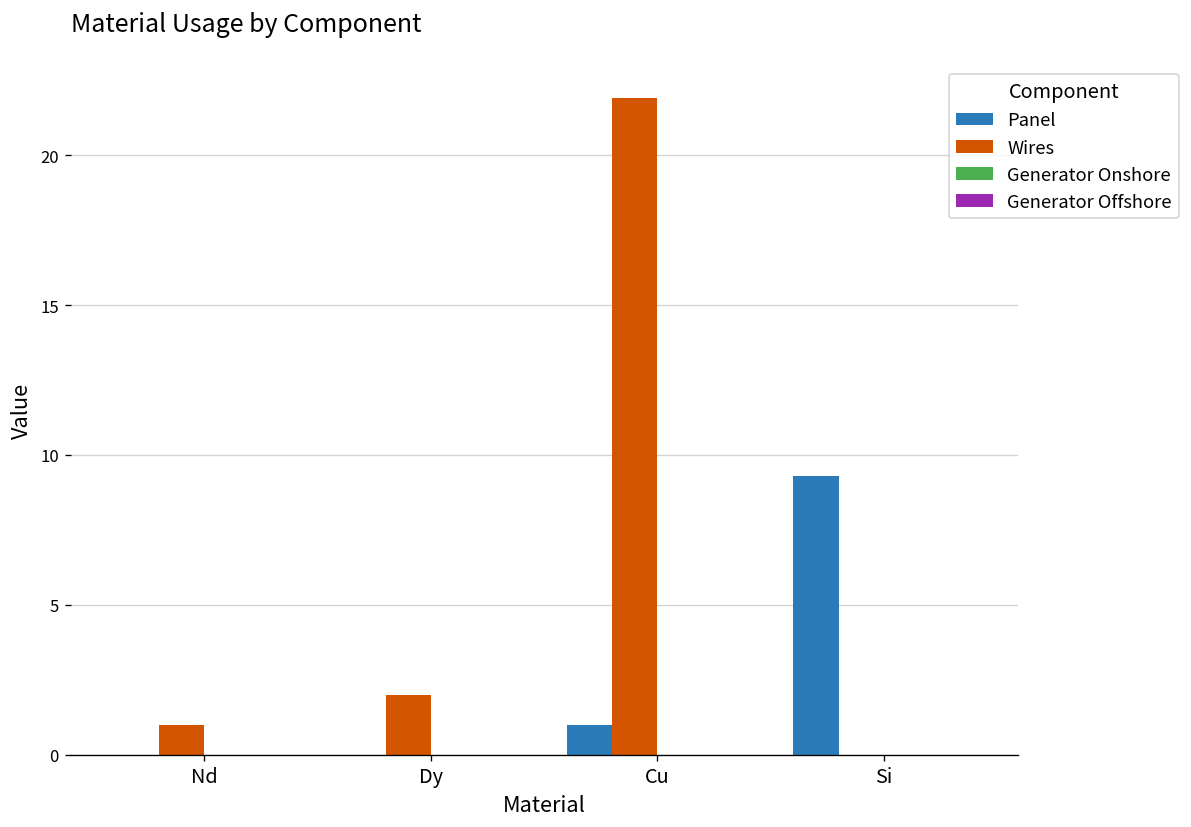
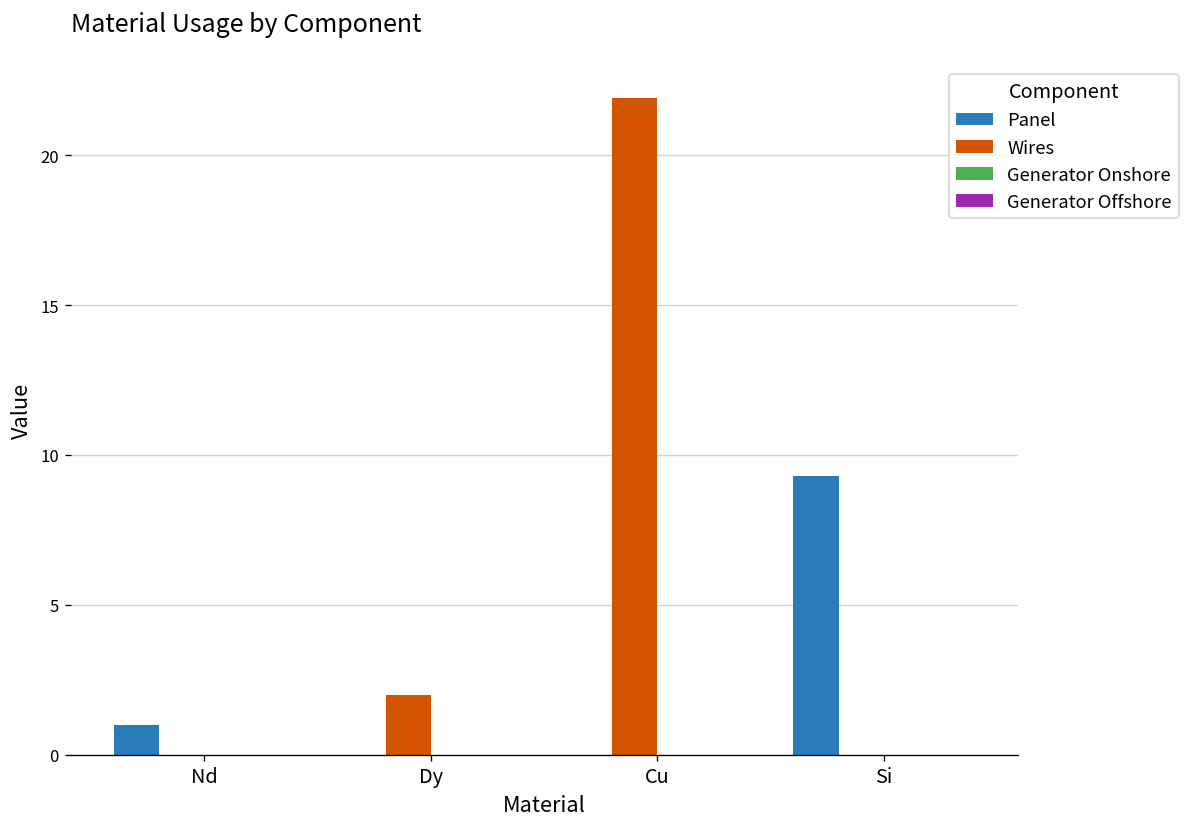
Panel, Nd: 0 -> 1
Wires, Nd: 1 -> 0
Panel, Cu: 1 -> 0
